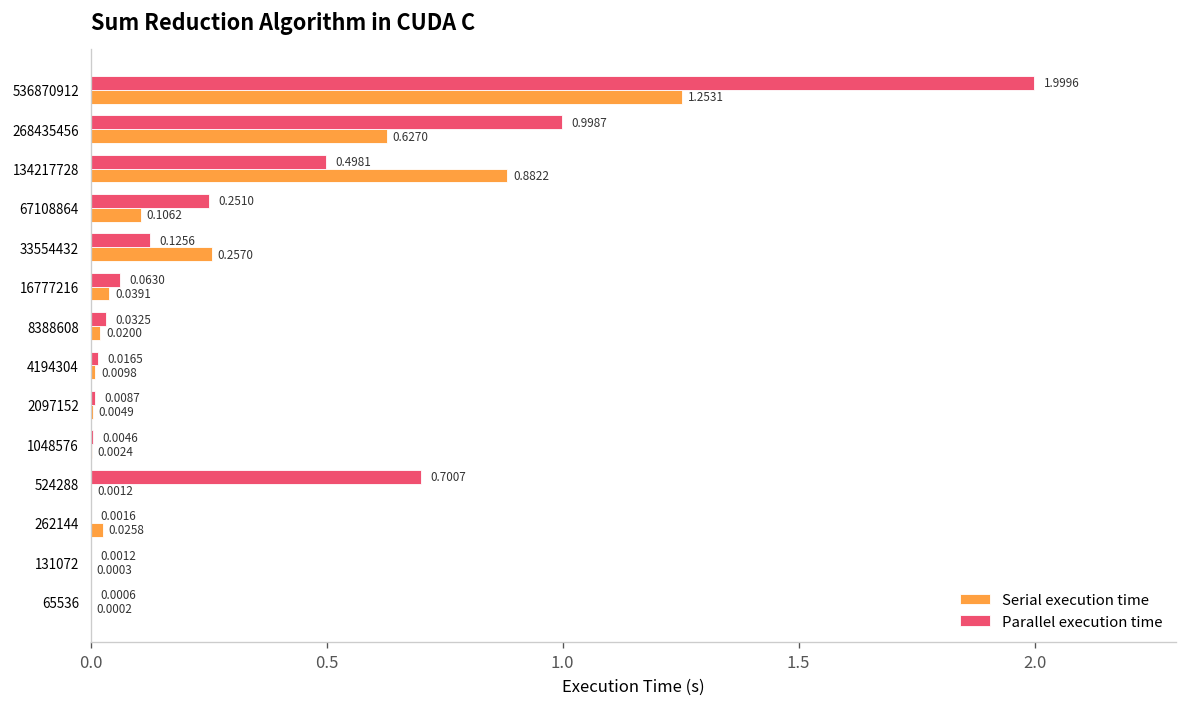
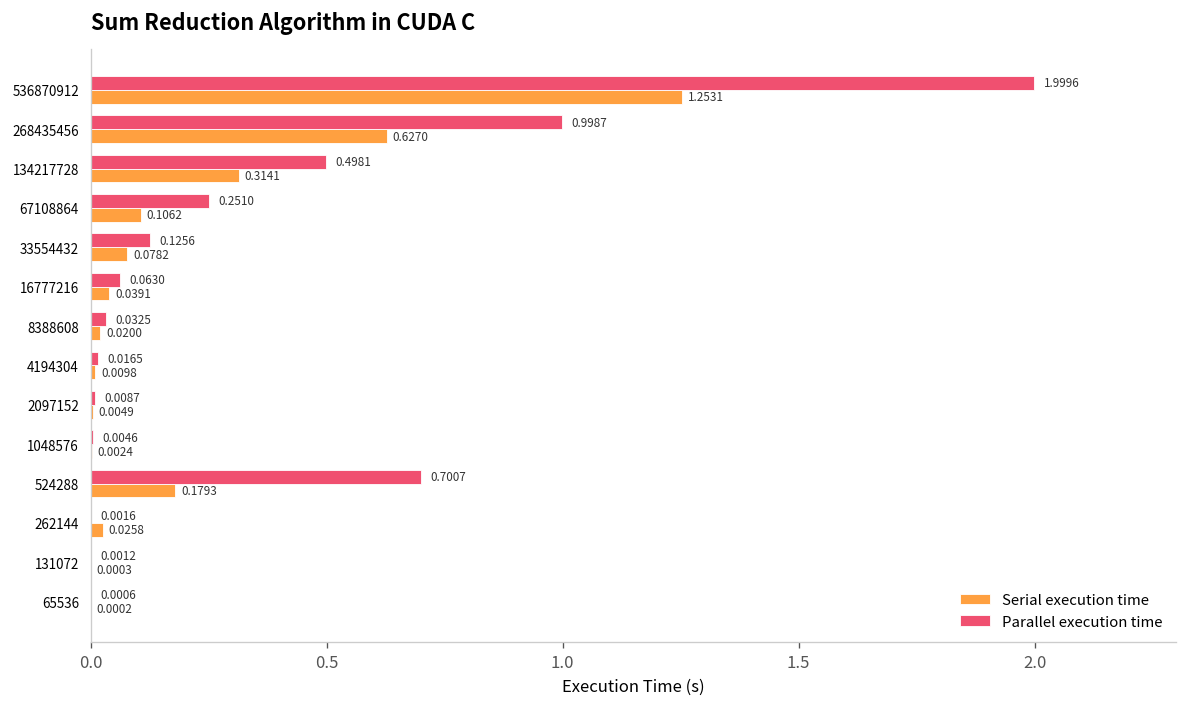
Serial execution time, 134217728: 0.8822 -> 0.3141
Serial execution time, 33554432: 0.2570 -> 0.0782
Serial execution time, 524288: 0.0012 -> 0.1793
